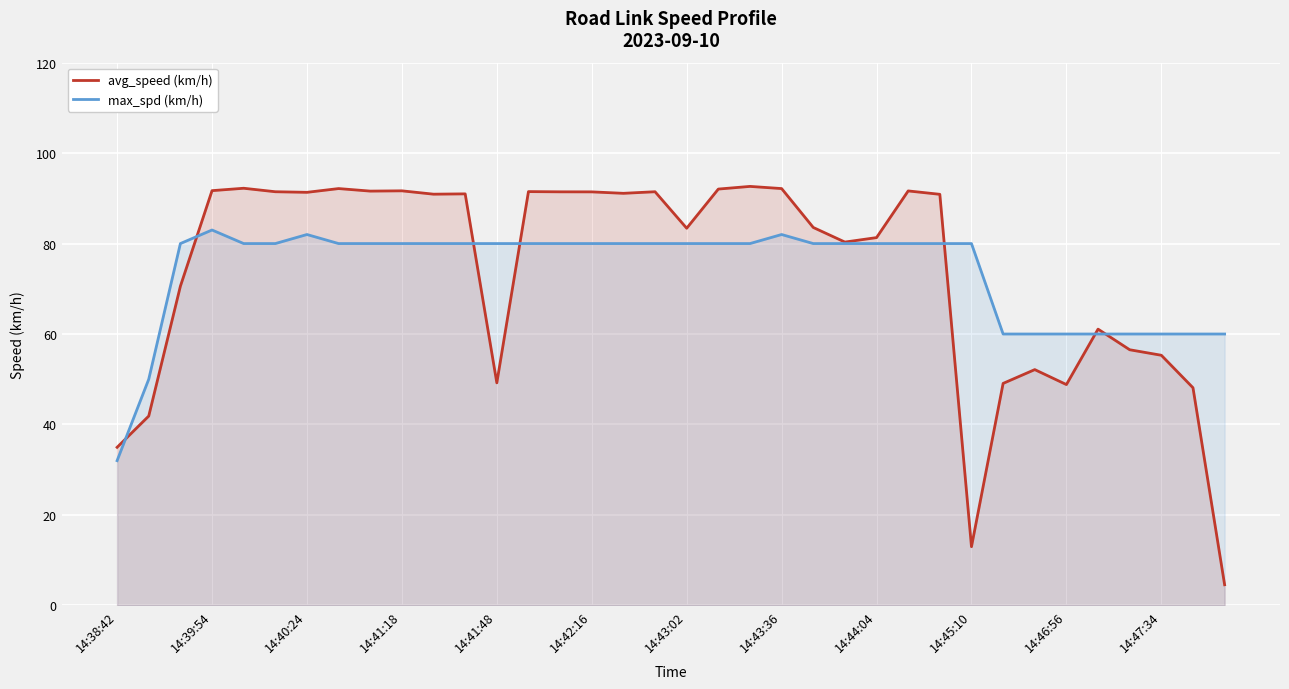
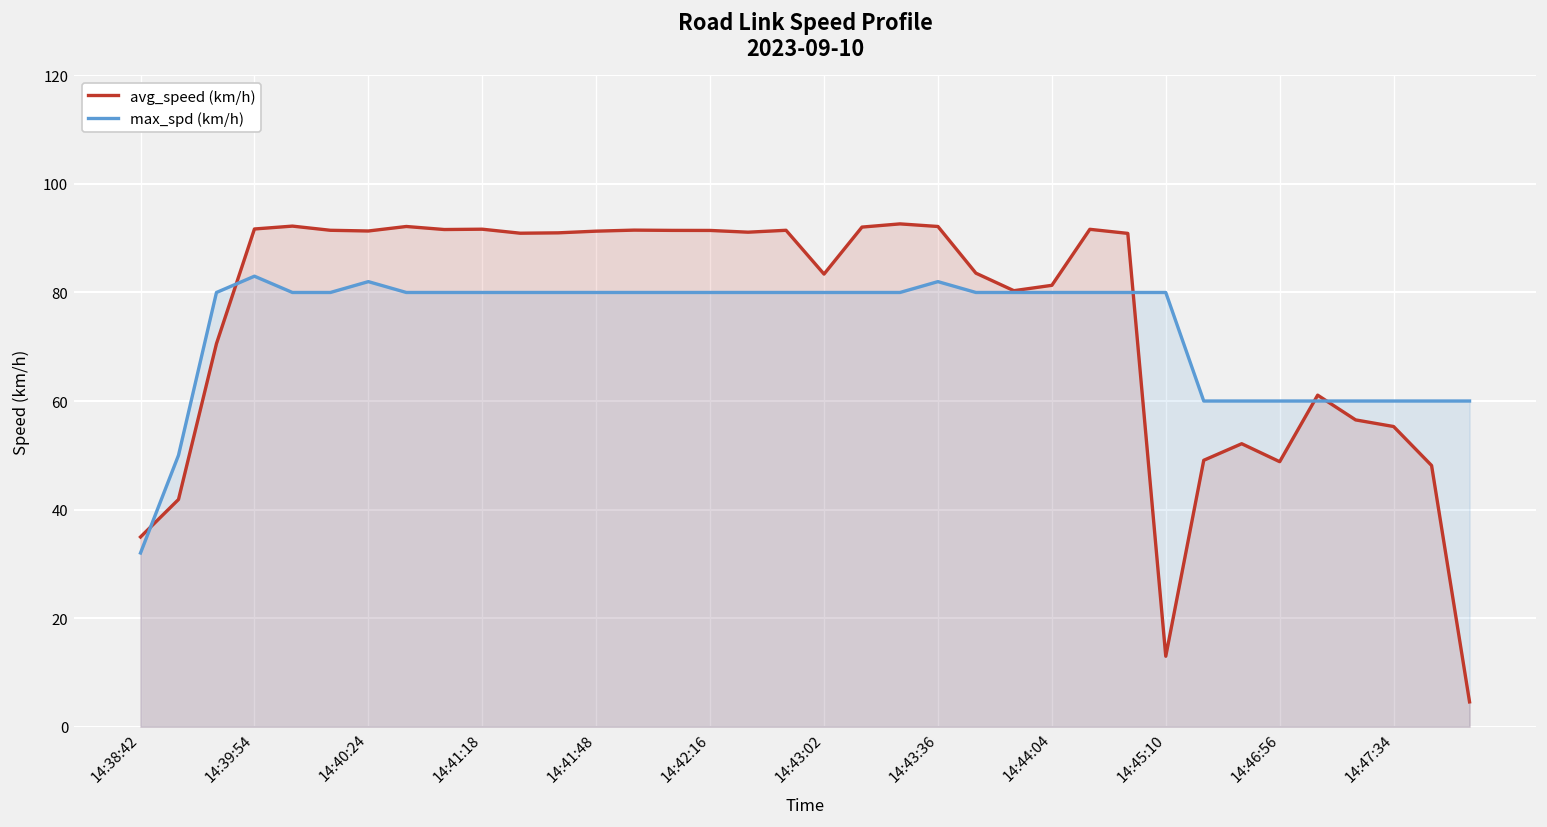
avg_speed (km/h), 14:41:48: 49 -> 91
